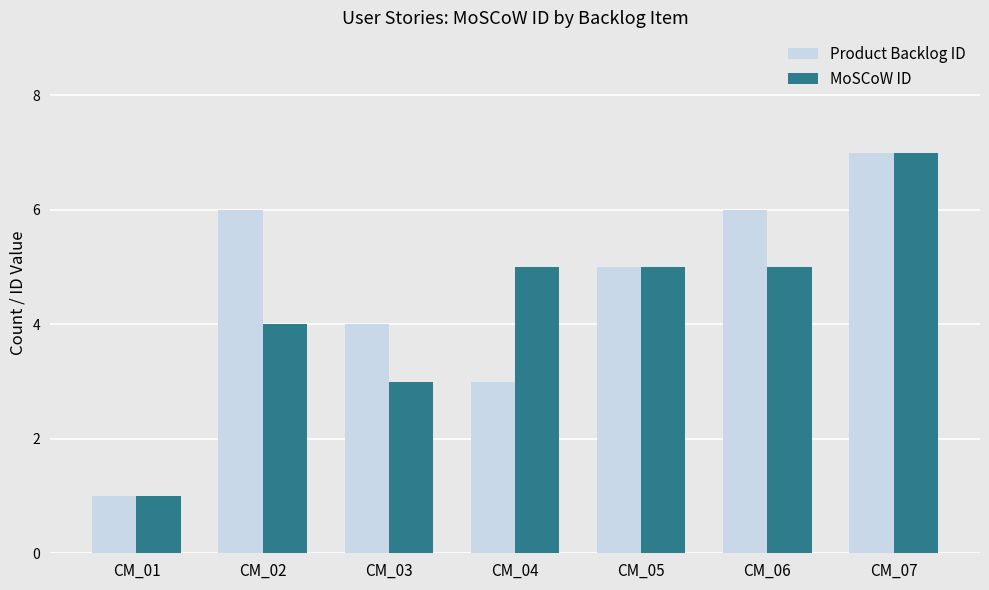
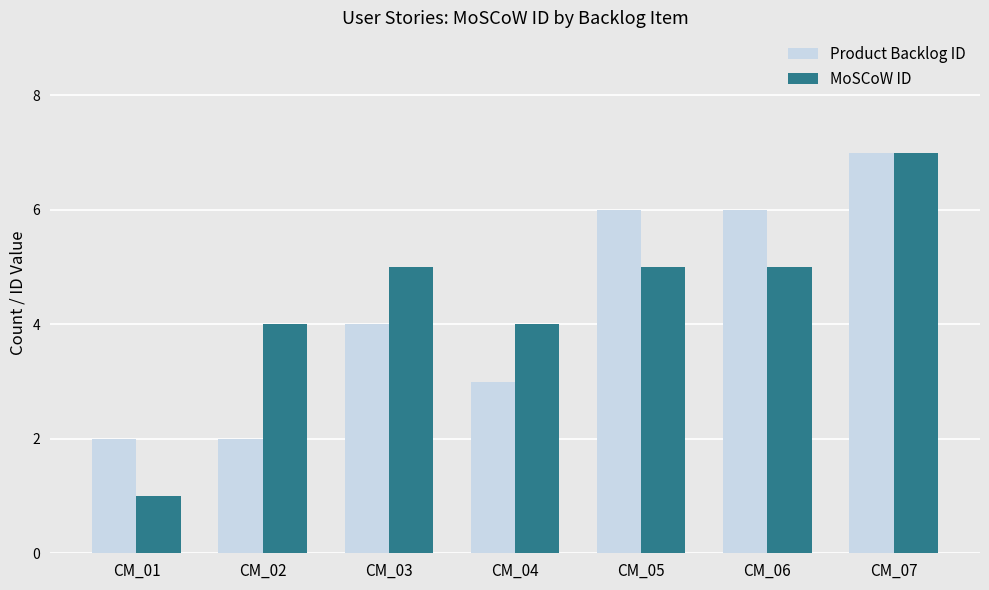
Product Backlog ID, CM_01: 1 -> 2
Product Backlog ID, CM_02: 6 -> 2
MoSCoW ID, CM_03: 3 -> 5
MoSCoW ID, CM_04: 5 -> 4
Product Backlog ID, CM_05: 5 -> 6
